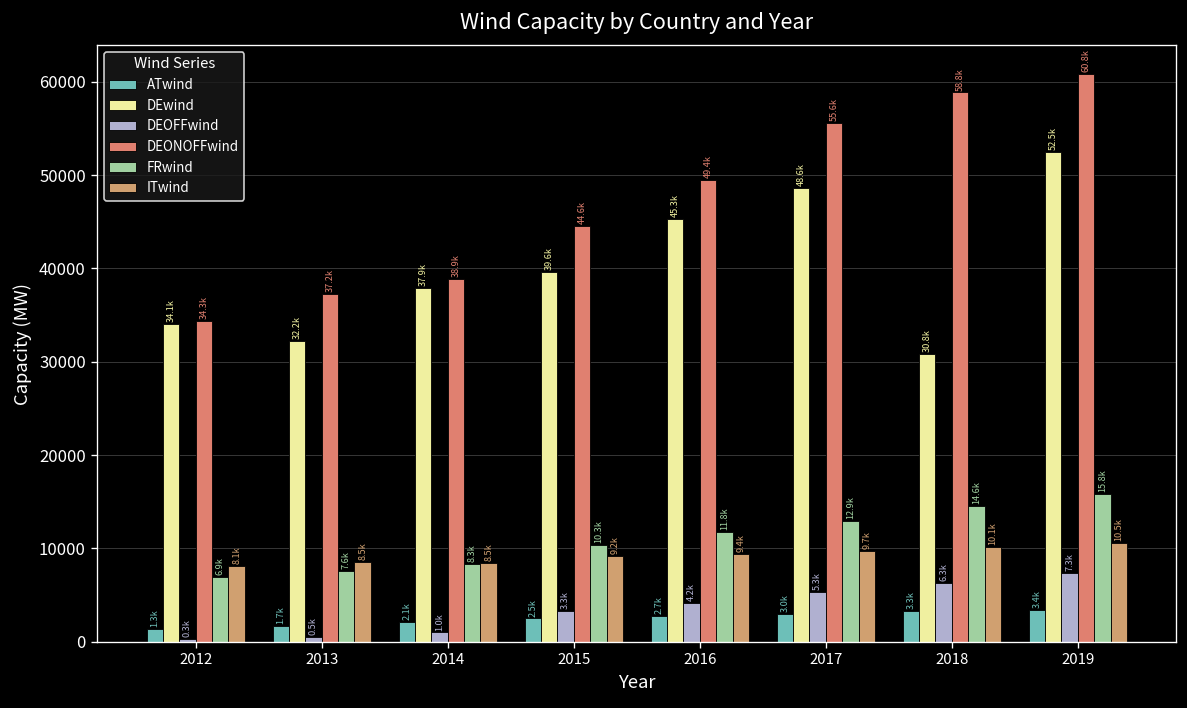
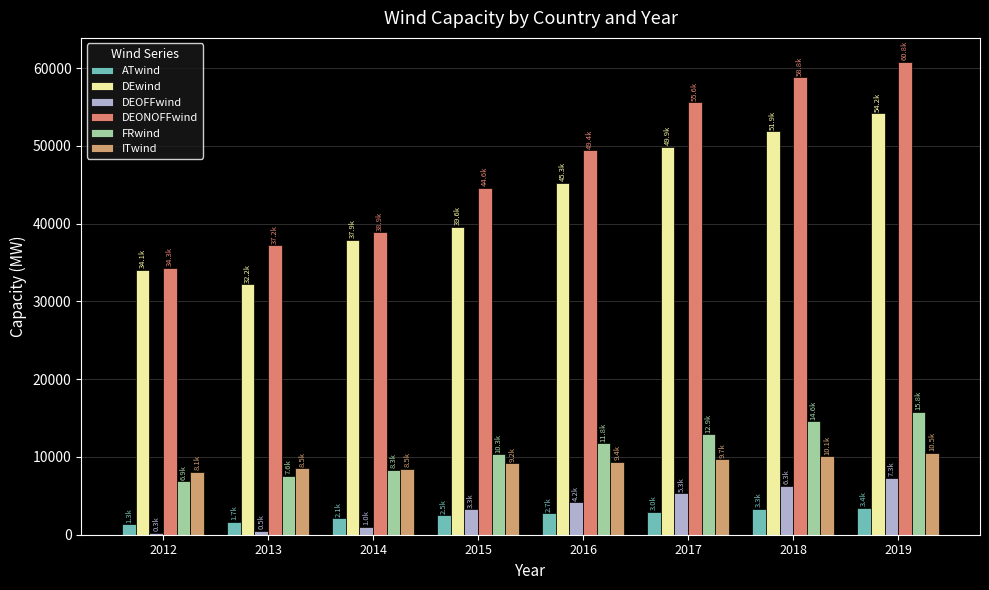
DEwind, 2017: 48.6k -> 49.9k
DEwind, 2018: 30.8k -> 51.9k
DEwind, 2019: 52.5k -> 54.2k
